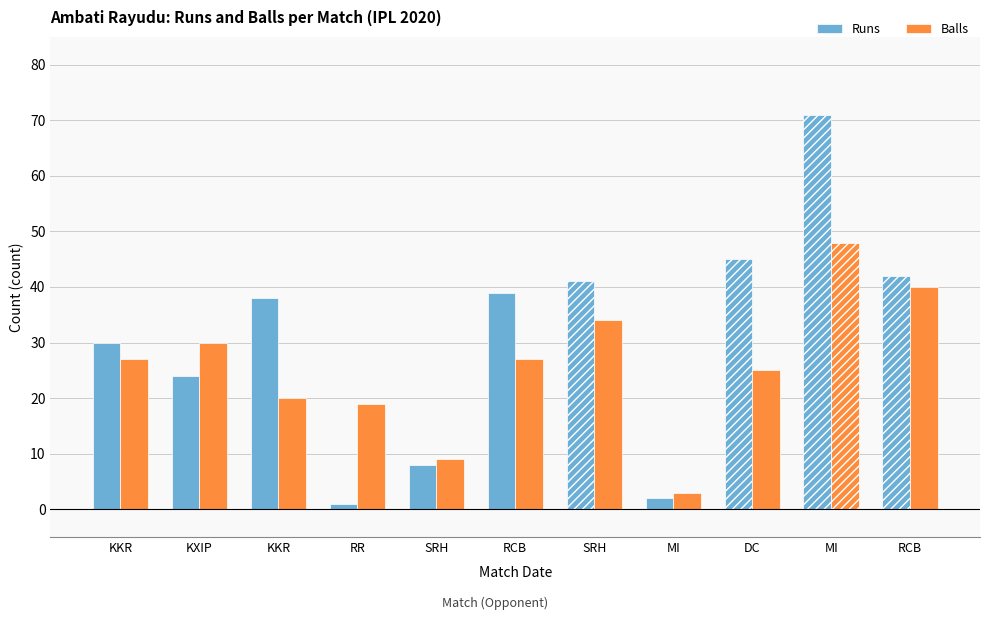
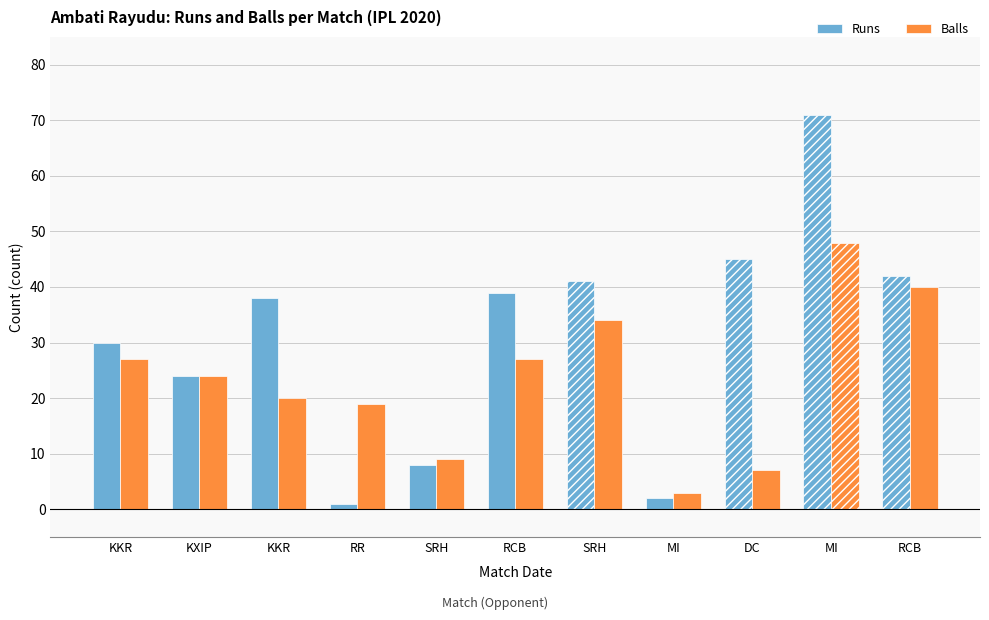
Balls, KXIP: 30 -> 24
Balls, DC: 25 -> 7
